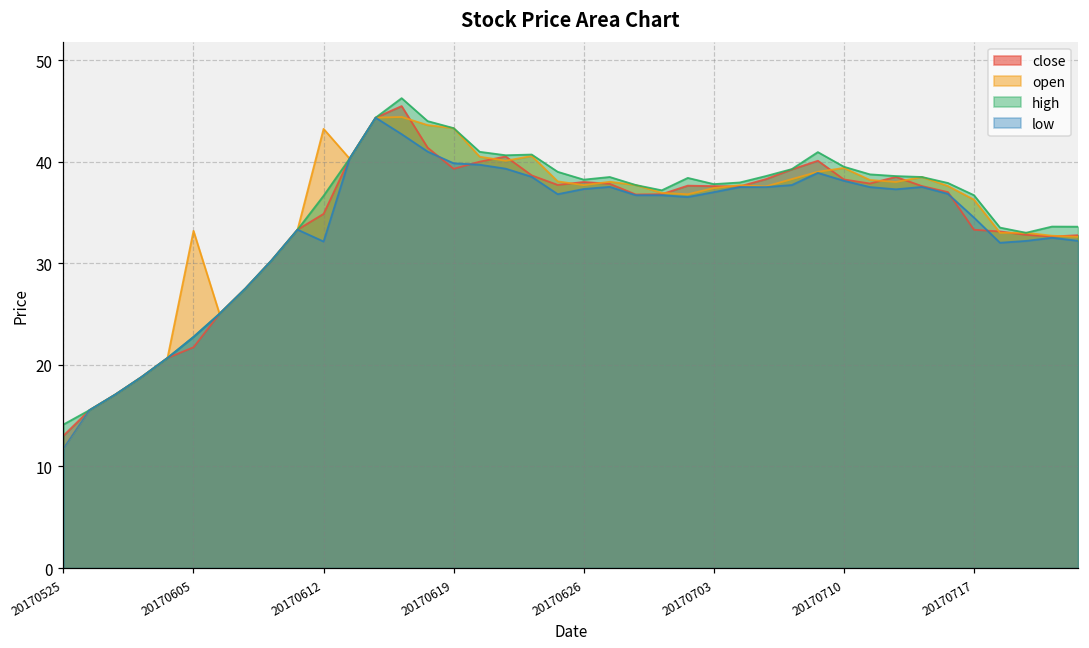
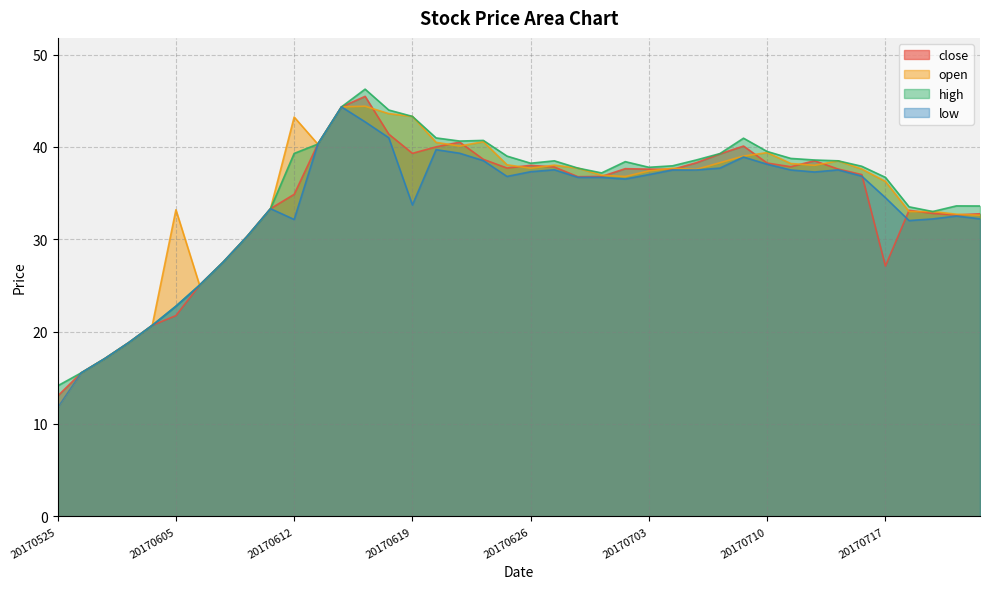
high, 20170612: 37 -> 39
low, 20170619: 40 -> 34
close, 20170717: 33 -> 27
